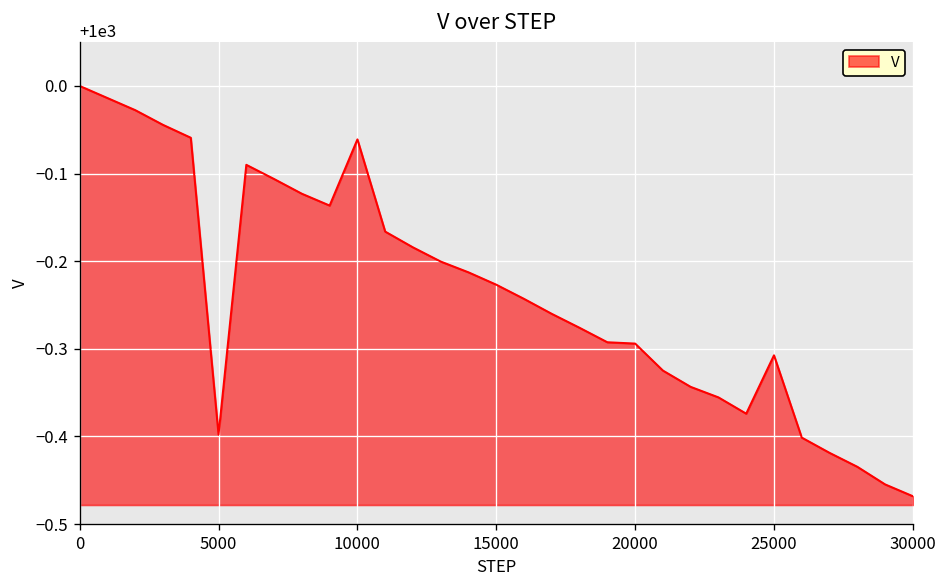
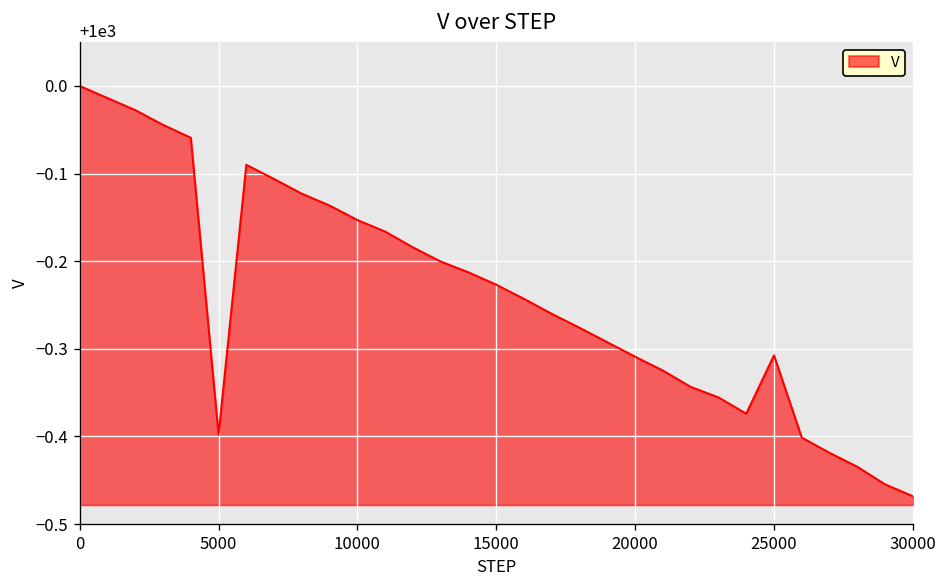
10000: 999.94 -> 999.85
20000: 999.71 -> 999.69
